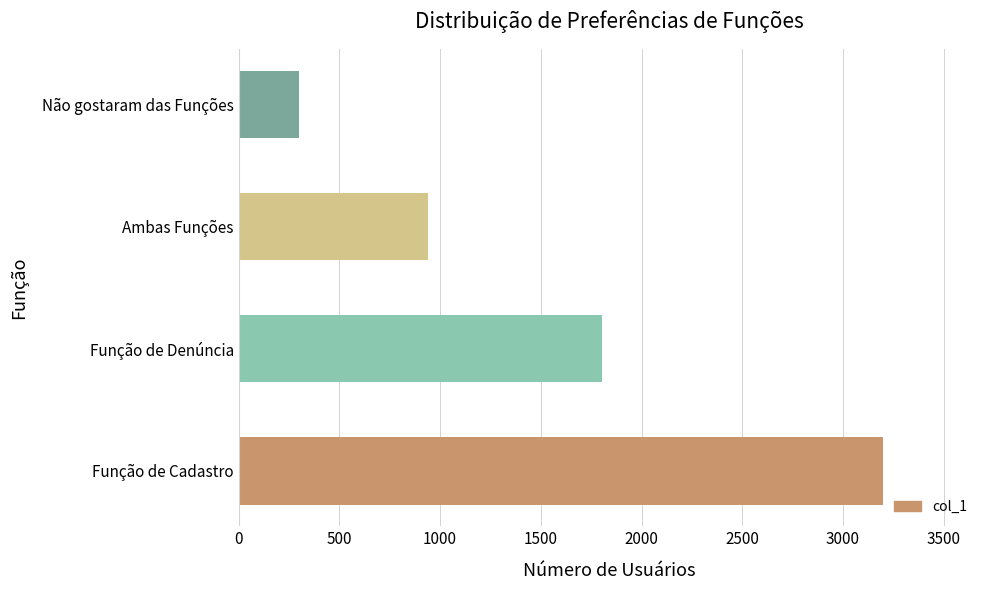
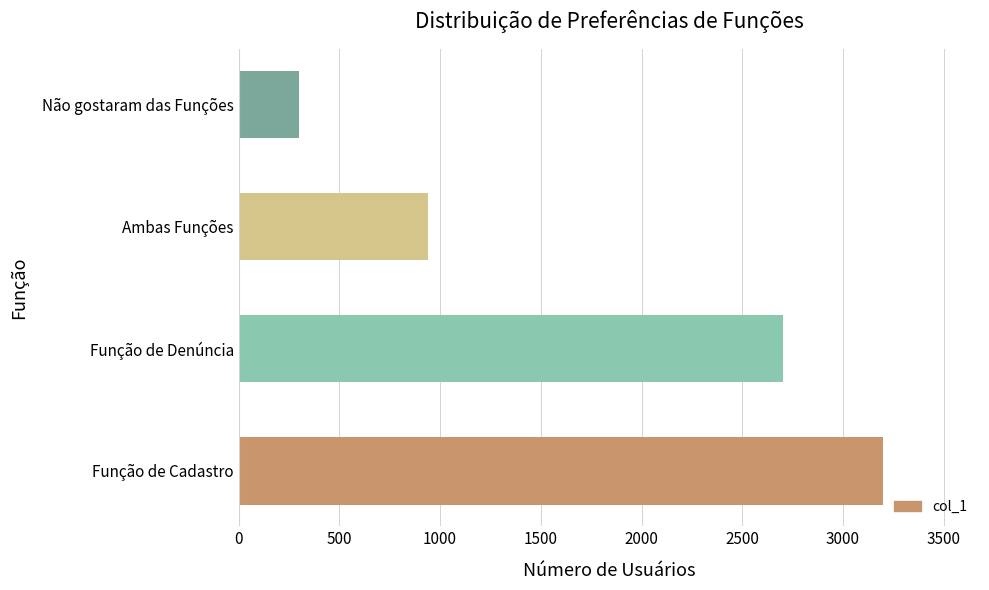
Função de Denúncia: 1810 -> 2700
